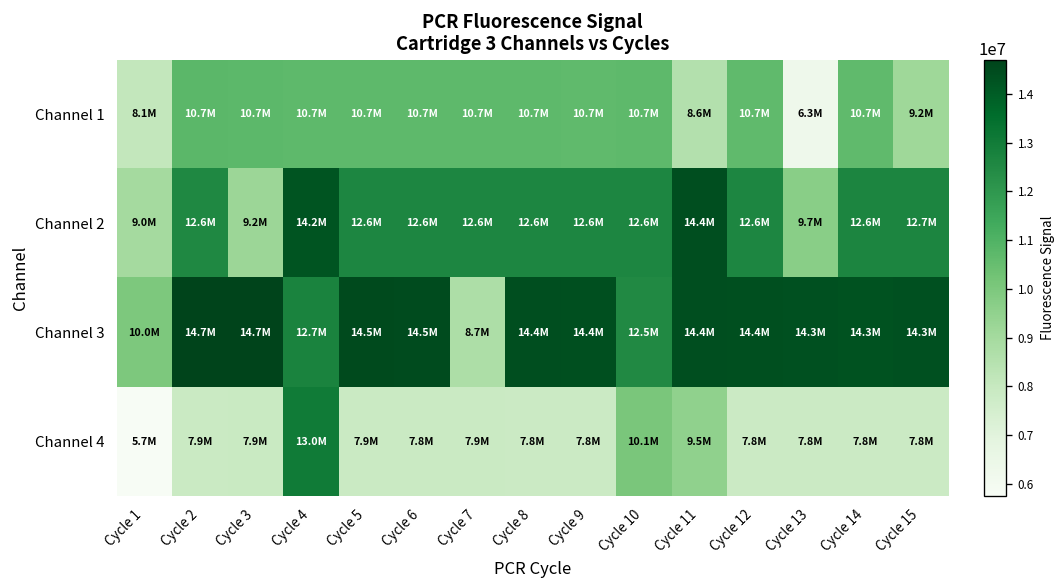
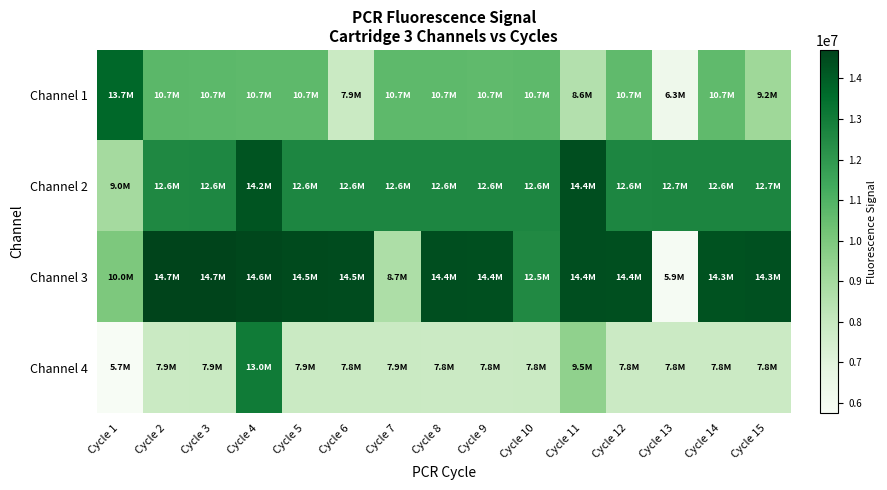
Channel 1, Cycle 1: 8.1M -> 13.7M
Channel 1, Cycle 6: 10.7M -> 7.9M
Channel 2, Cycle 3: 9.2M -> 12.6M
Channel 2, Cycle 13: 9.7M -> 12.7M
Channel 3, Cycle 4: 12.7M -> 14.6M
Channel 3, Cycle 13: 14.3M -> 5.9M
Channel 4, Cycle 10: 10.1M -> 7.8M
